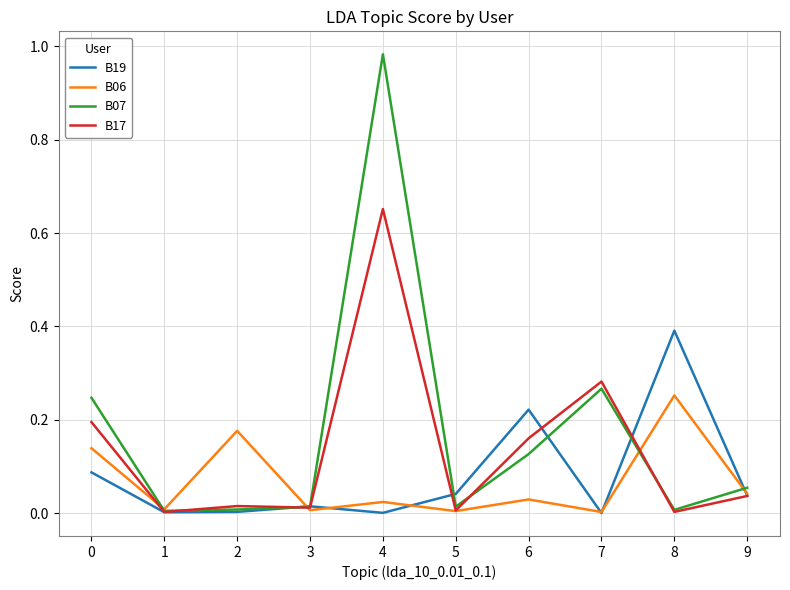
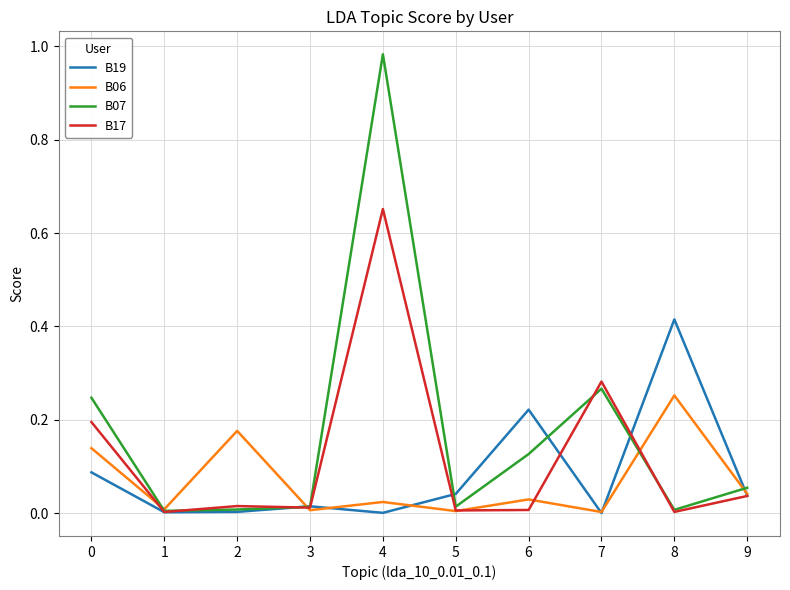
B17, 6: 0.16 -> 0.01
B19, 8: 0.39 -> 0.42
